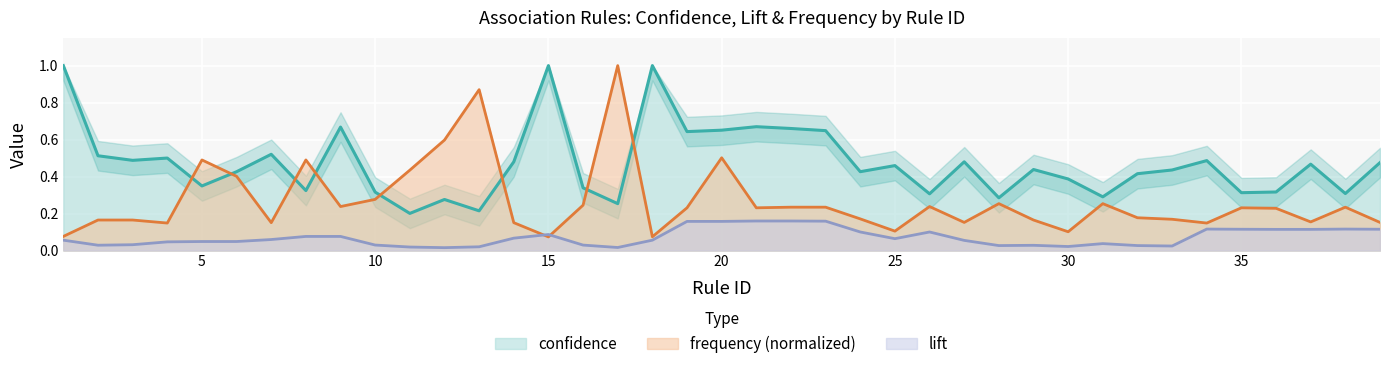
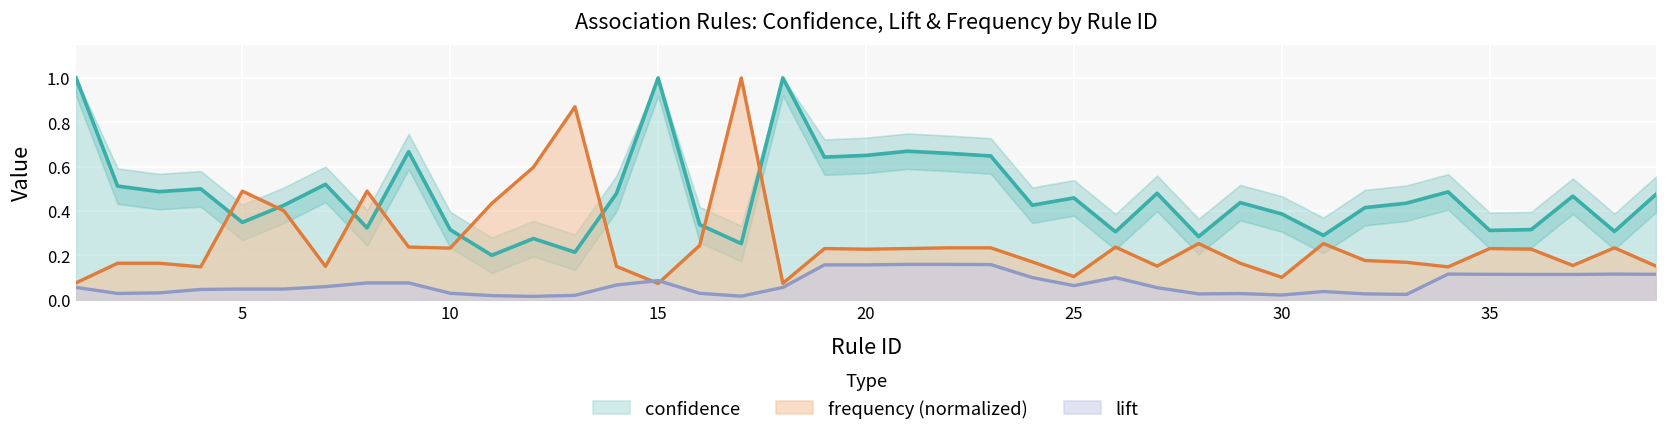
frequency (normalized), 10: 0.28 -> 0.23
frequency (normalized), 20: 0.50 -> 0.23
